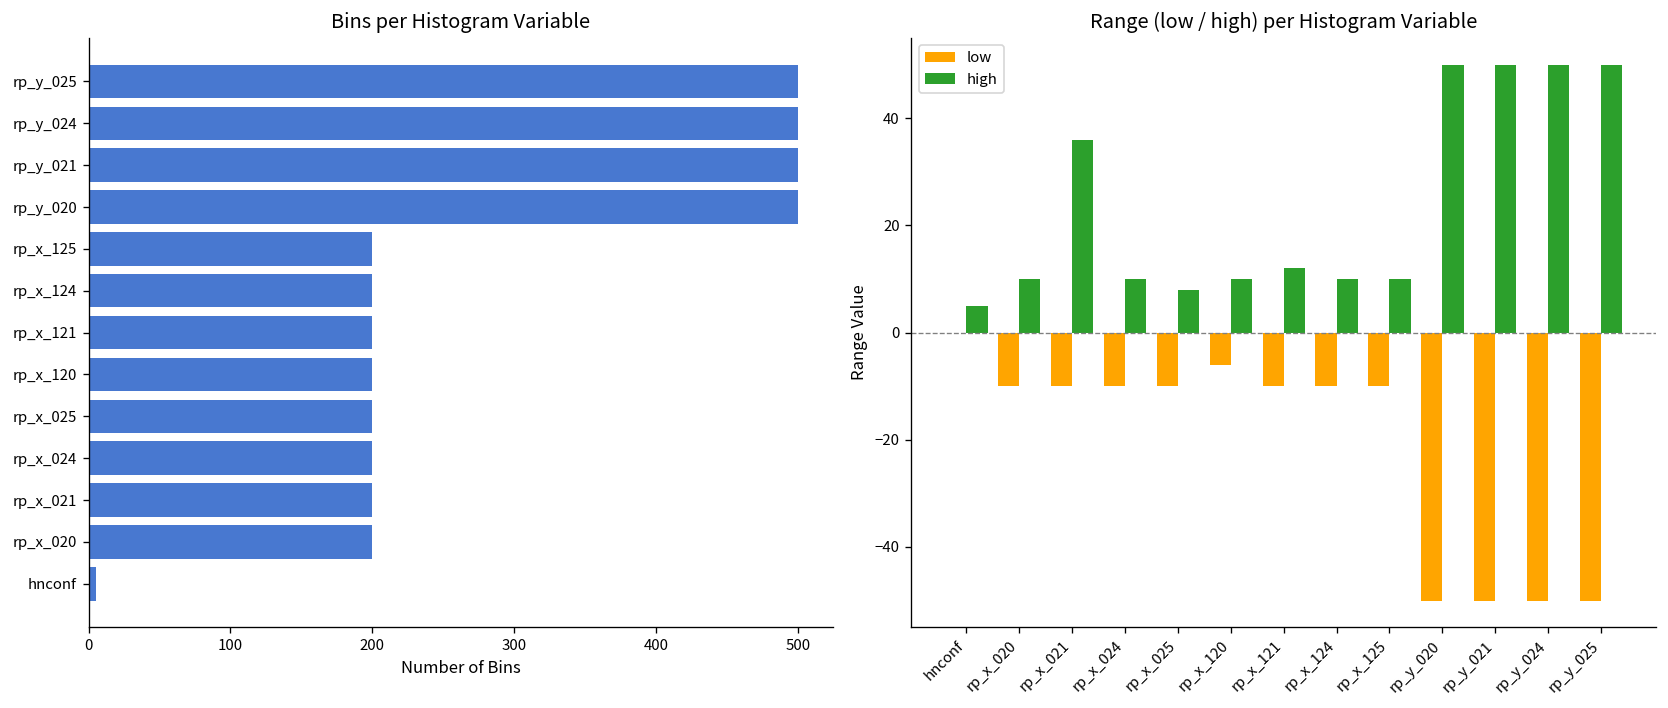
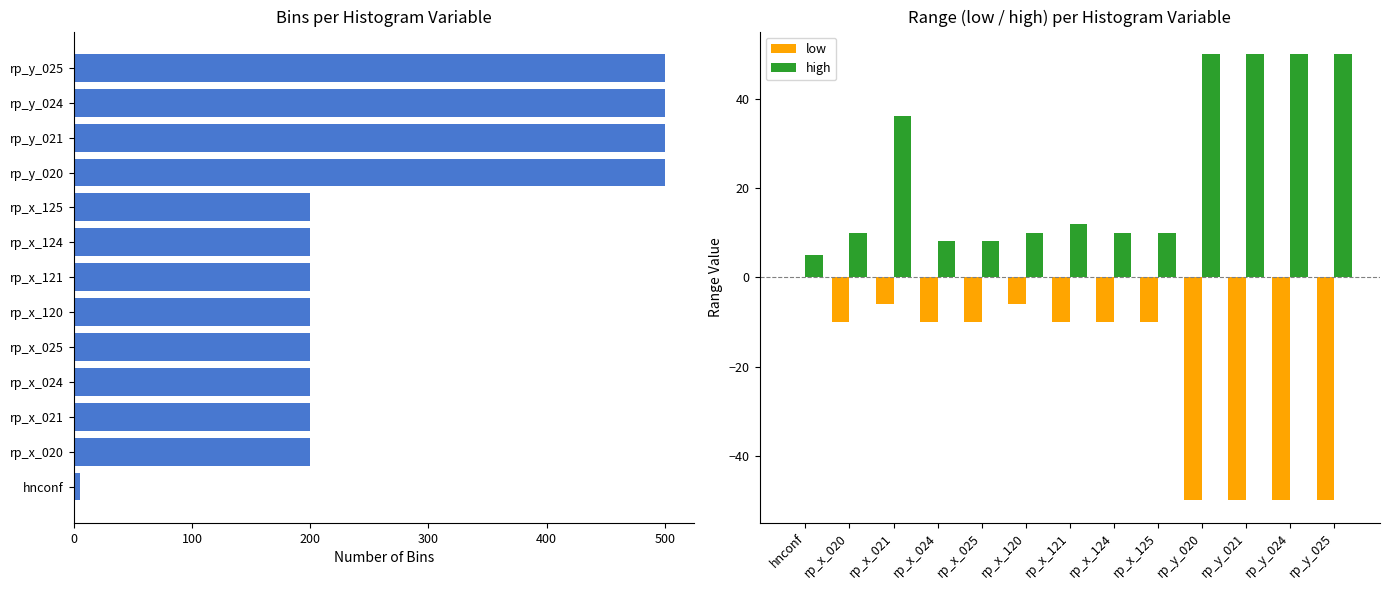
Range (low / high) per Histogram Variable, low, rp_x_021: -10 -> -6
Range (low / high) per Histogram Variable, high, rp_x_024: 10 -> 8
